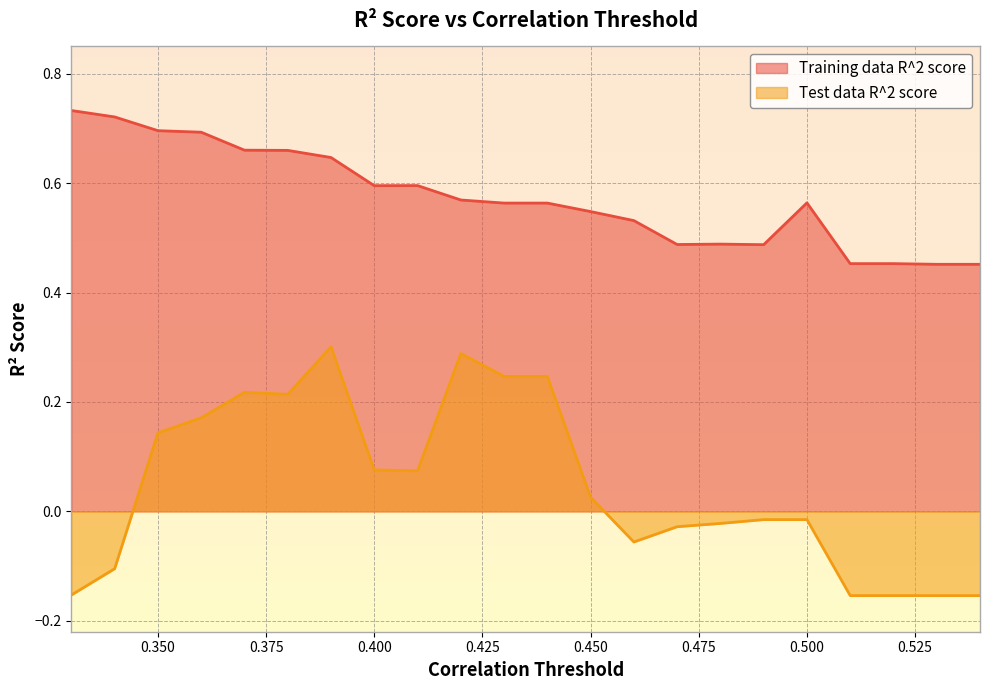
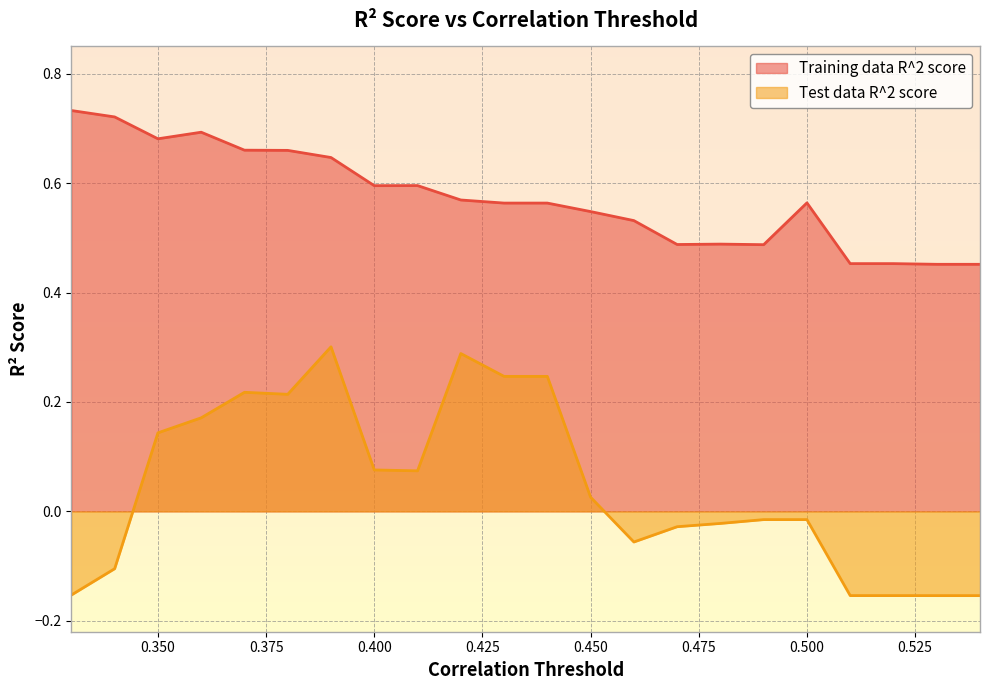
Training data R^2 score, 0.350: 0.70 -> 0.68
